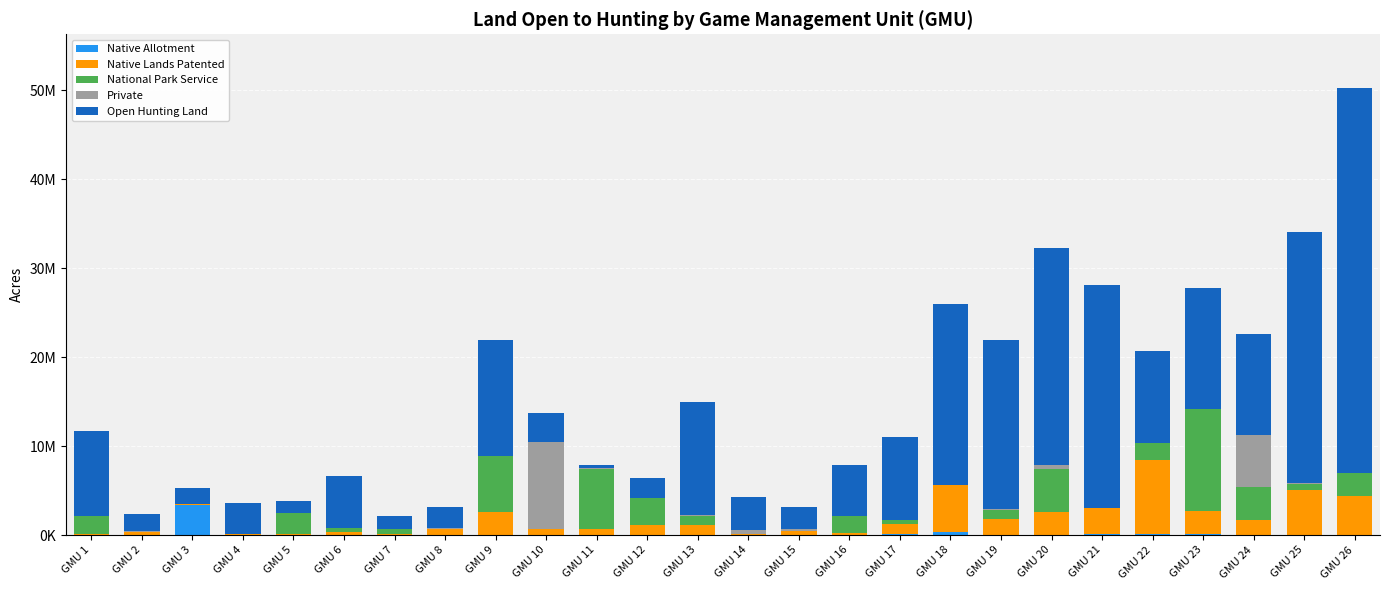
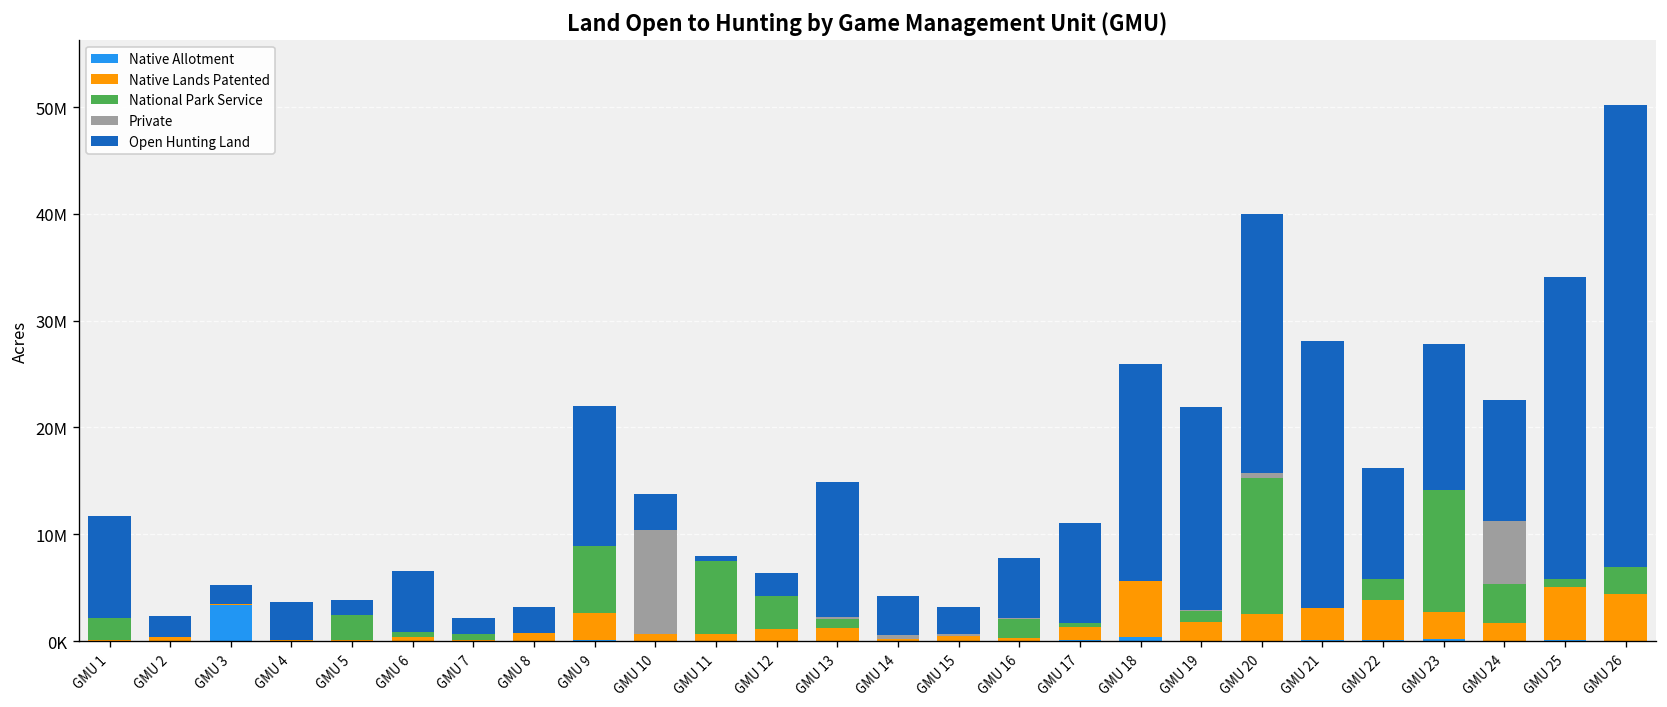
National Park Service, GMU 20: 5000000 -> 13000000
Native Lands Patented, GMU 22: 8000000 -> 4000000
